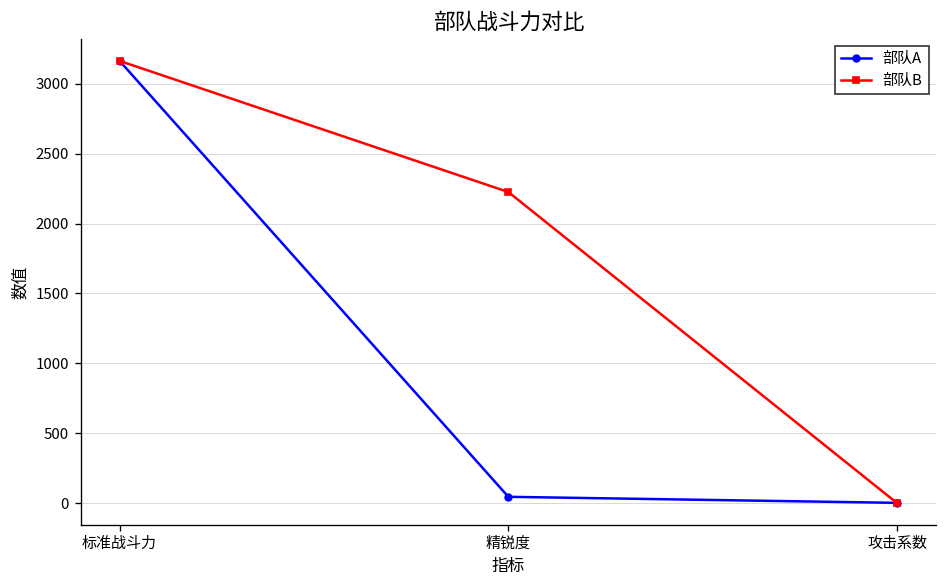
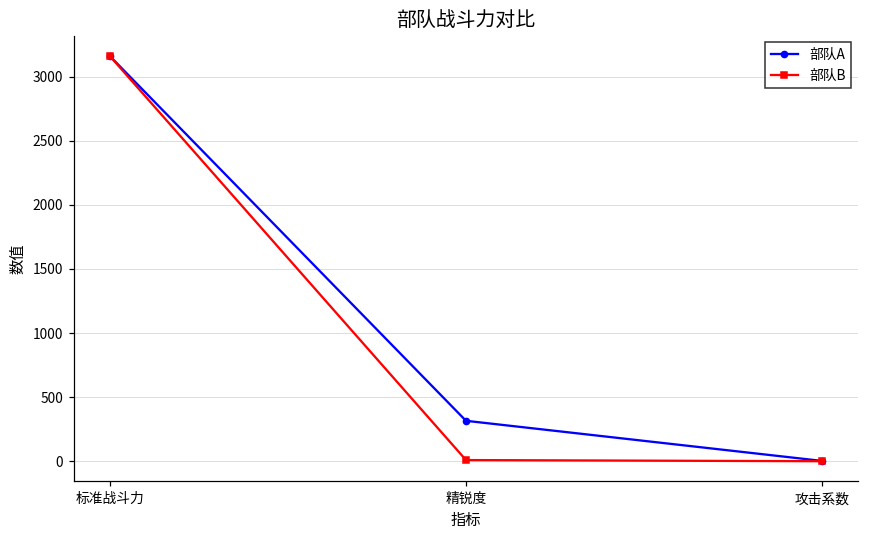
部队A, 精锐度: 50 -> 320
部队B, 精锐度: 2230 -> 10
